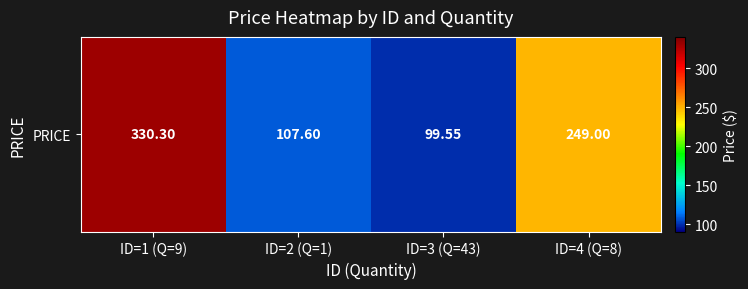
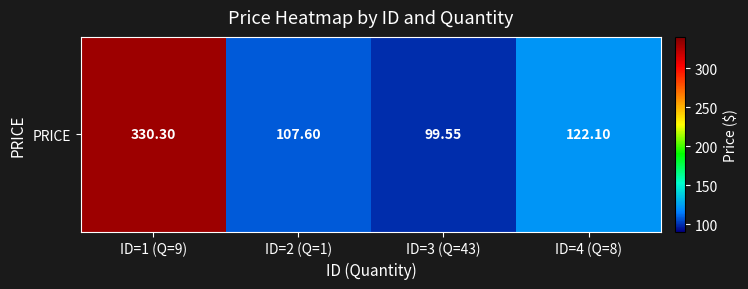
PRICE, ID=4 (Q=8): 249.00 -> 122.10
